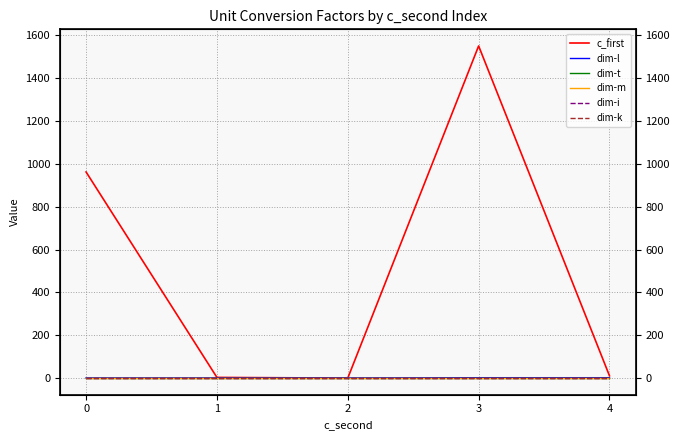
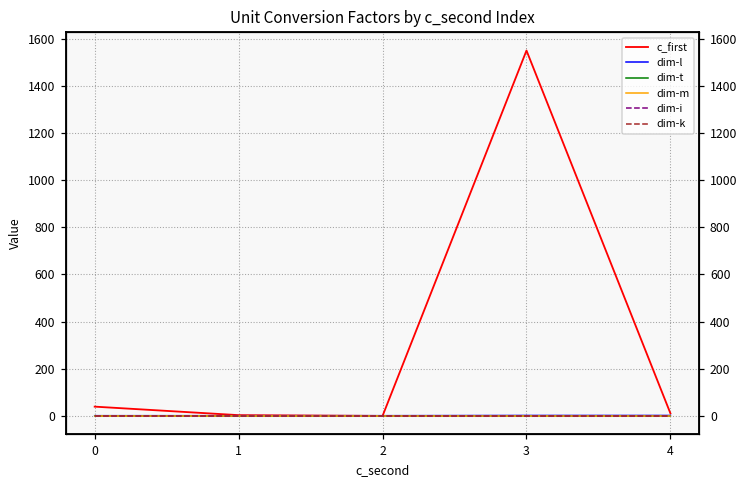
c_first, 0: 960 -> 40
